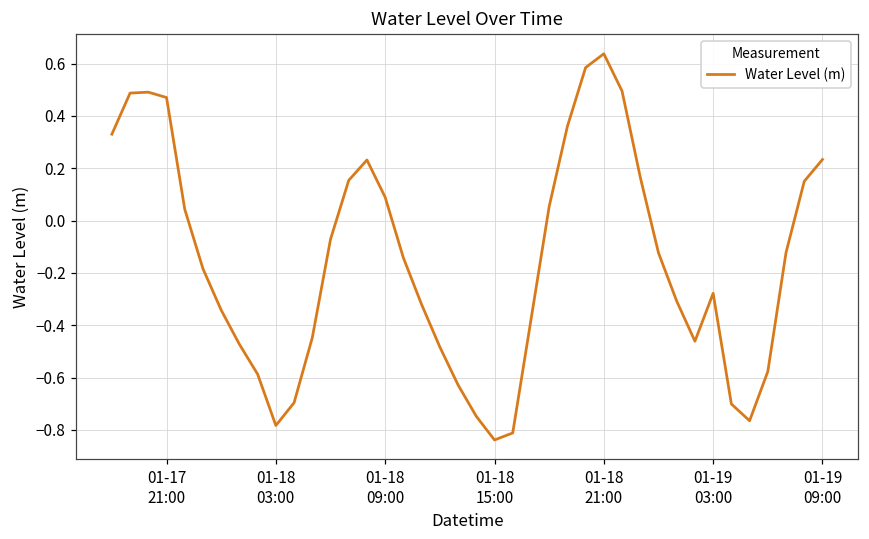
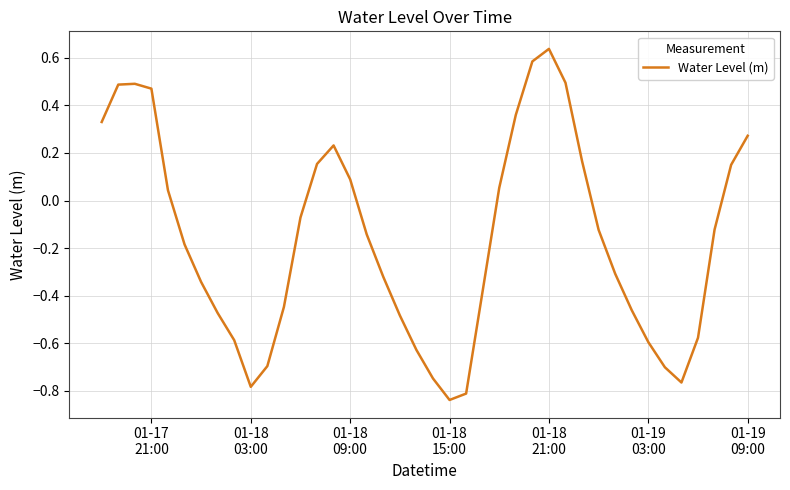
01-19 03:00: -0.28 -> -0.60
01-19 09:00: 0.23 -> 0.27
